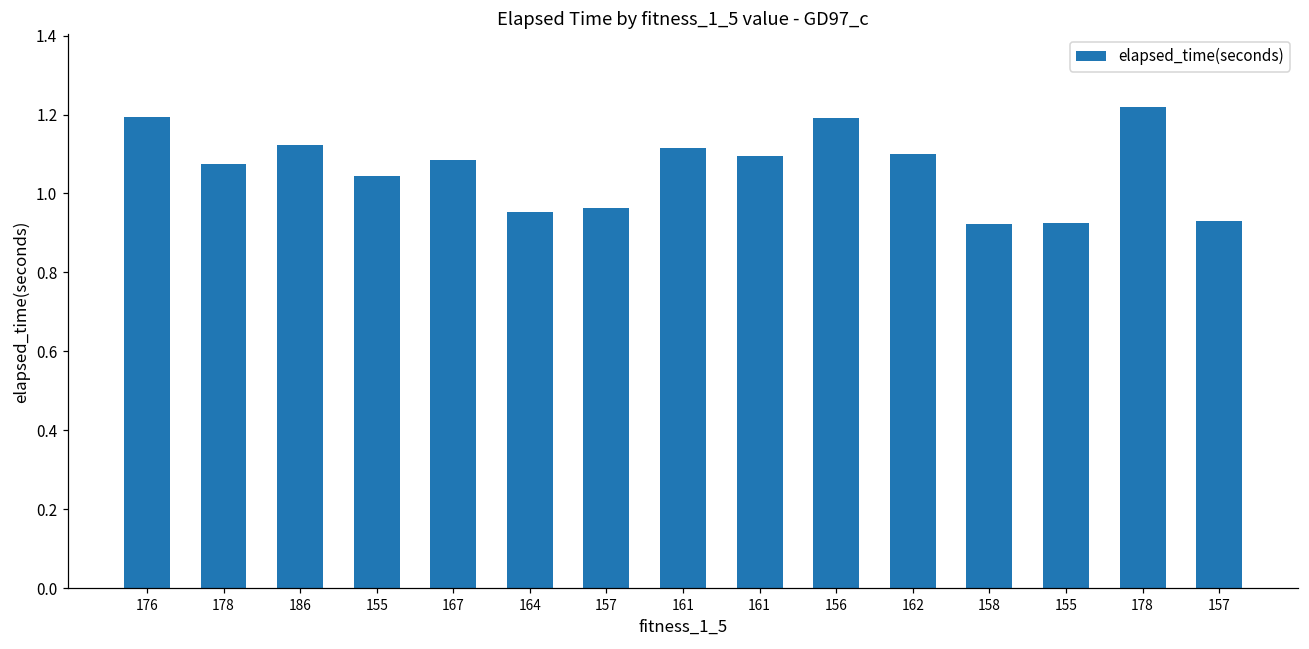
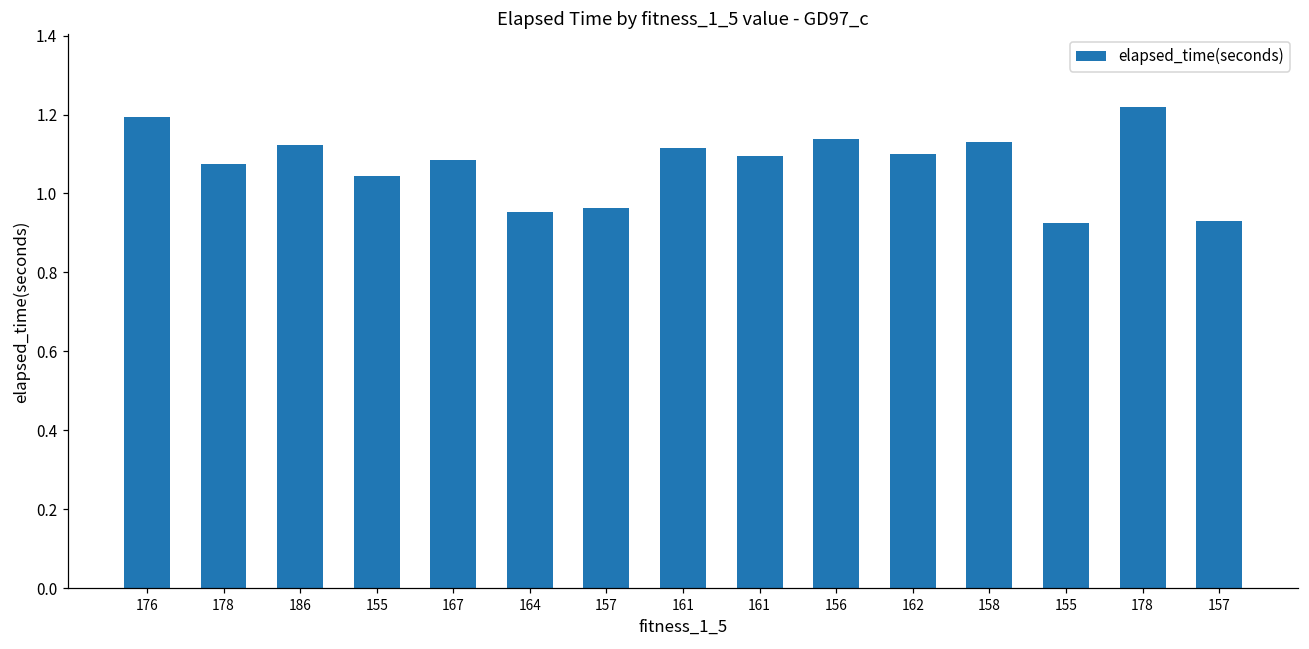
156: 1.19 -> 1.14
158: 0.92 -> 1.13
